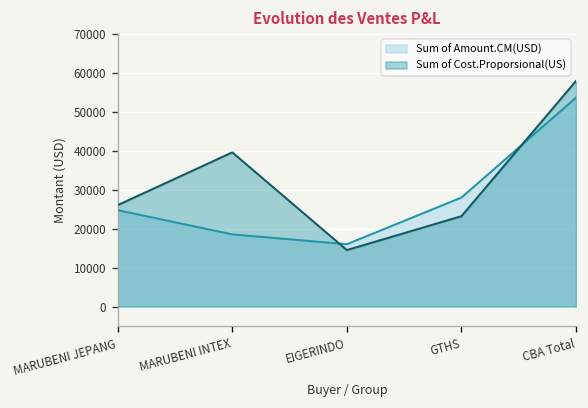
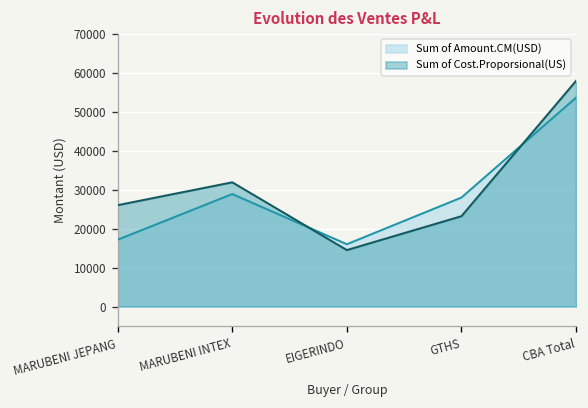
Sum of Amount.CM(USD), MARUBENI JEPANG: 25000 -> 17000
Sum of Amount.CM(USD), MARUBENI INTEX: 19000 -> 29000
Sum of Cost.Proporsional(US), MARUBENI INTEX: 40000 -> 32000
